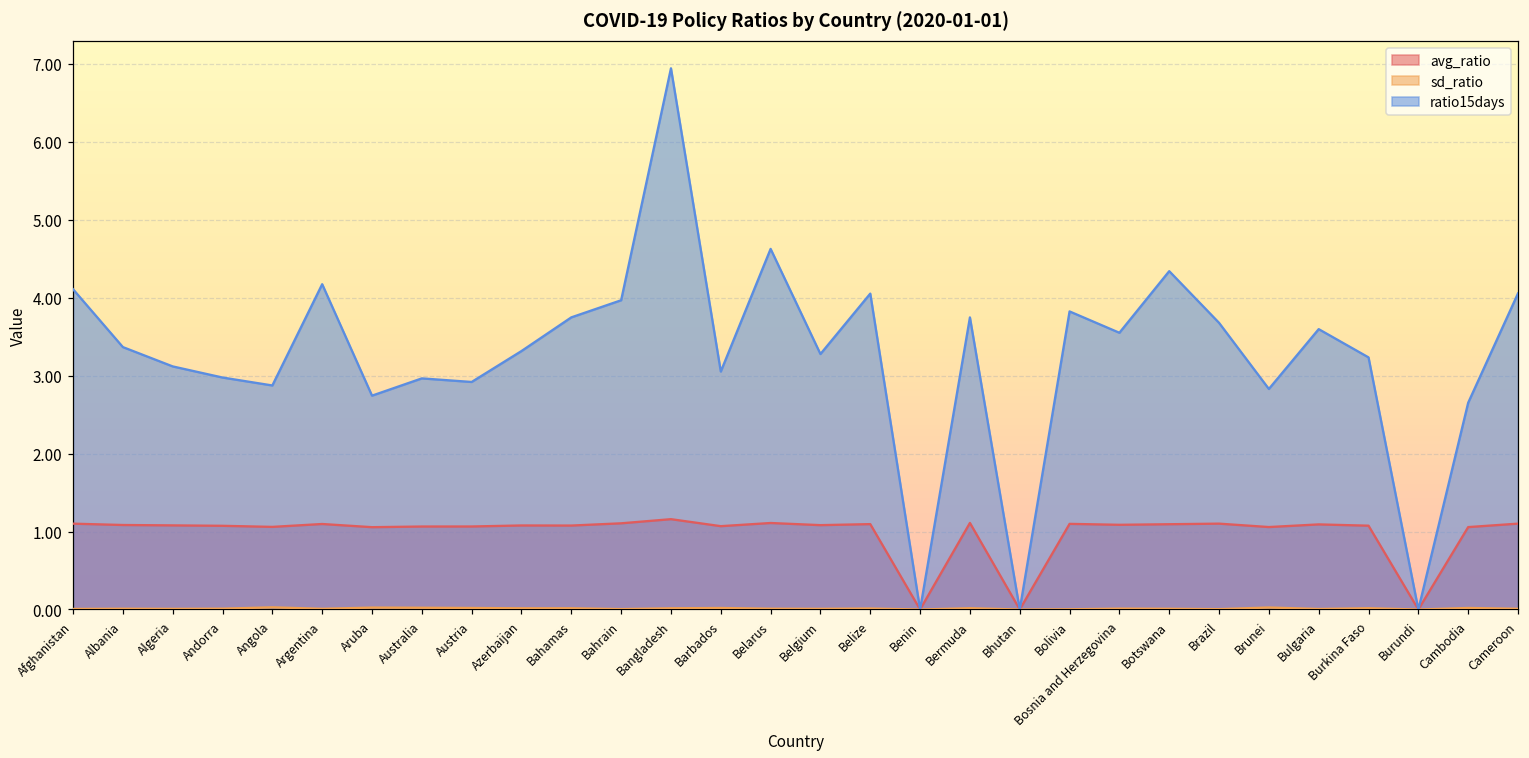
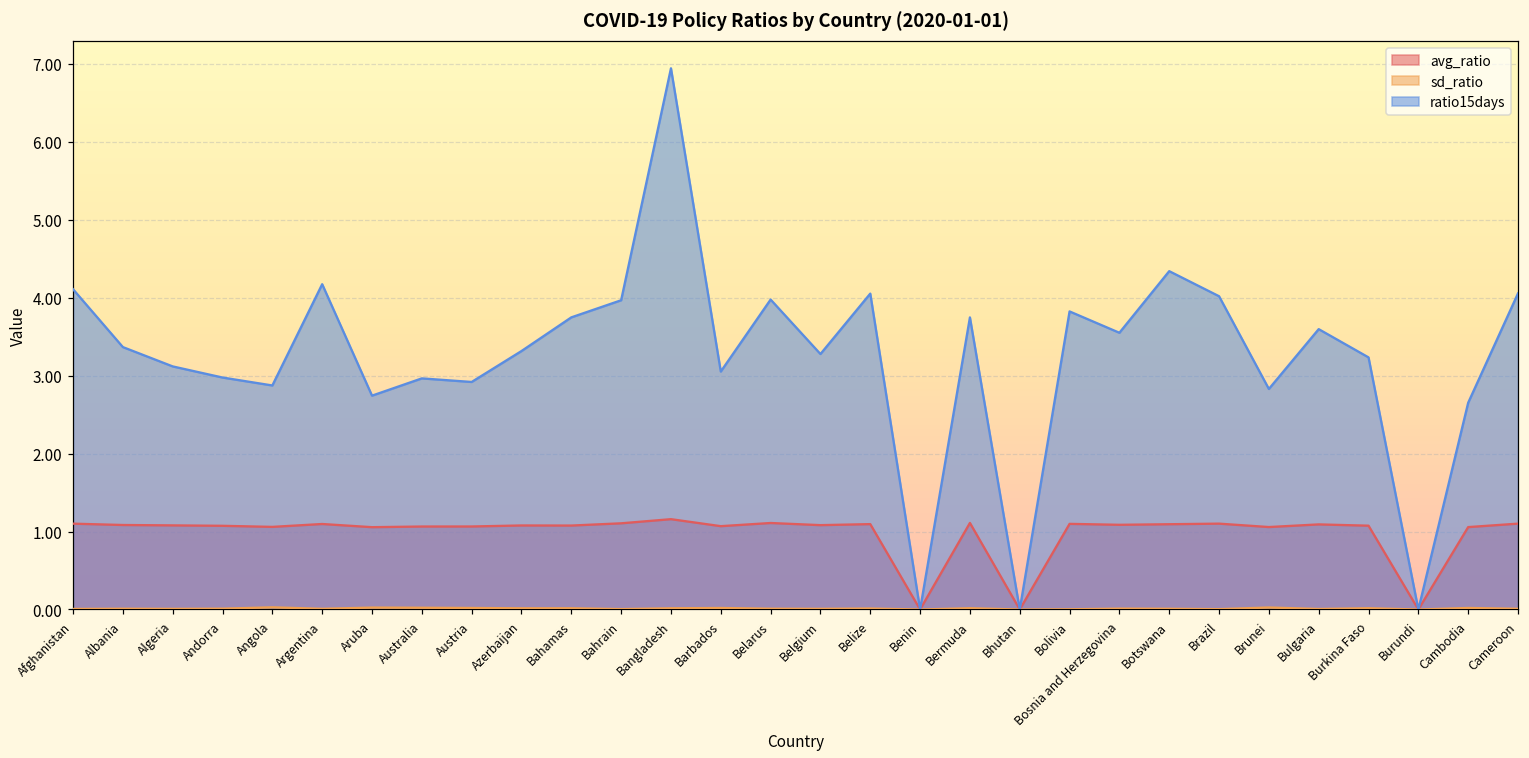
ratio15days, Belarus: 4.6 -> 4.0
ratio15days, Brazil: 3.7 -> 4.0
